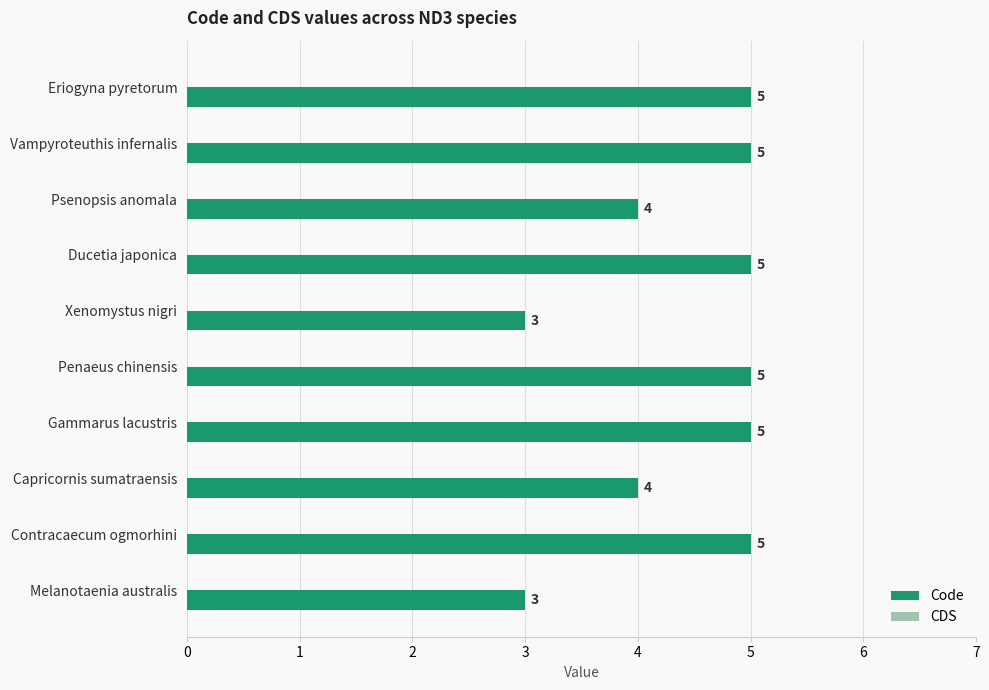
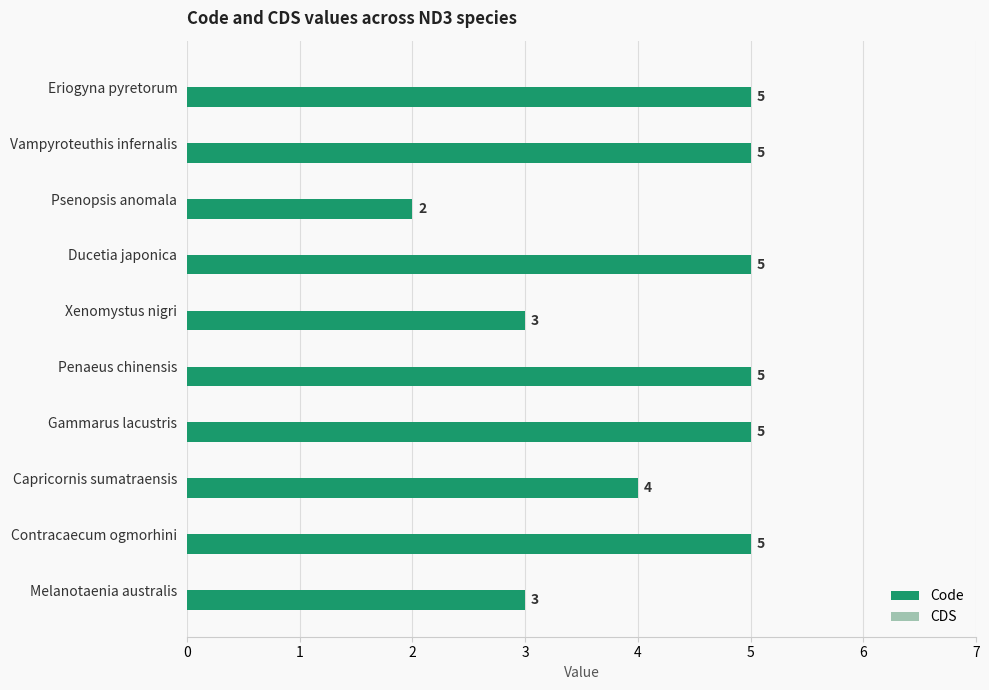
Code, Psenopsis anomala: 4 -> 2
